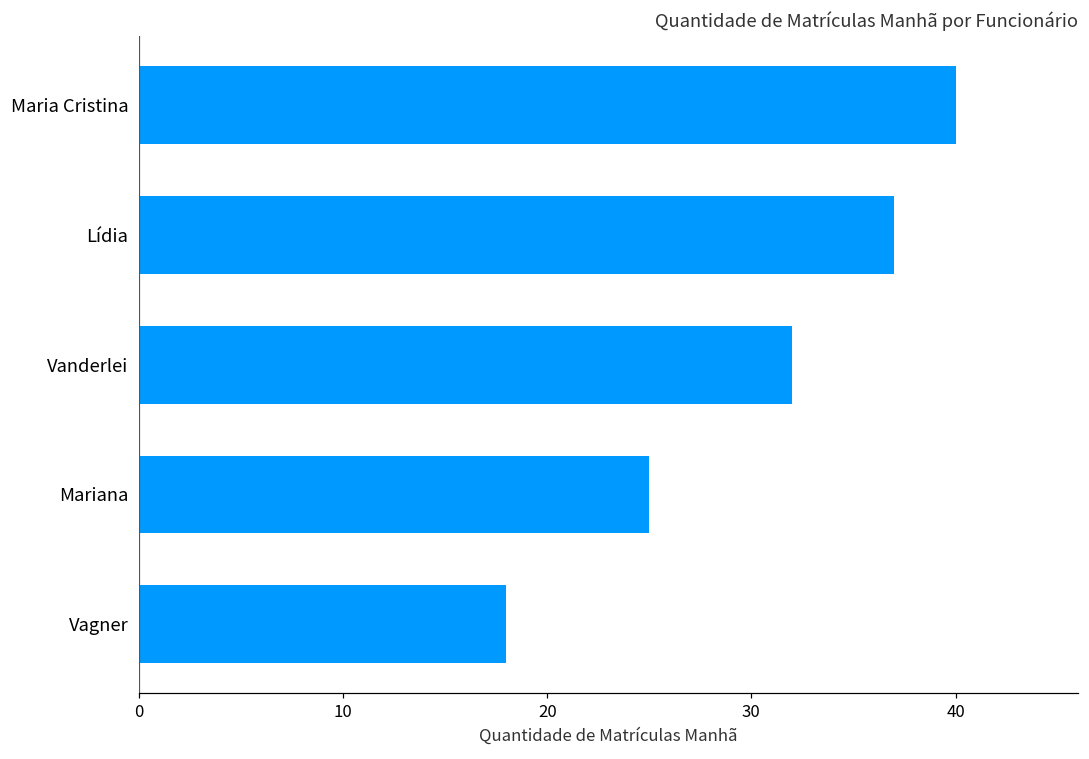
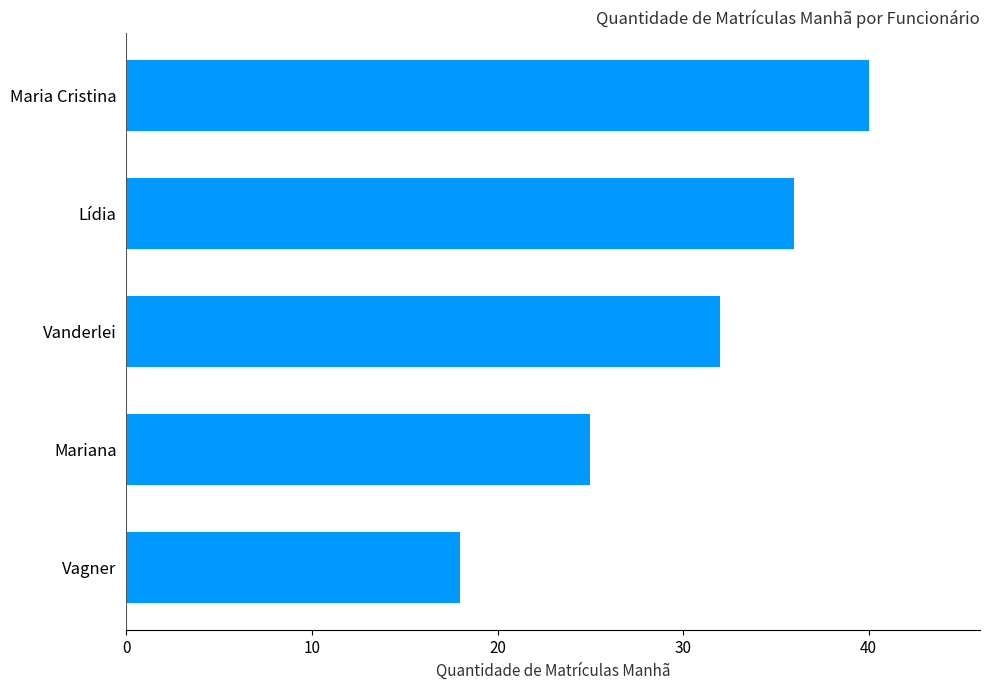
Lídia: 37 -> 36
